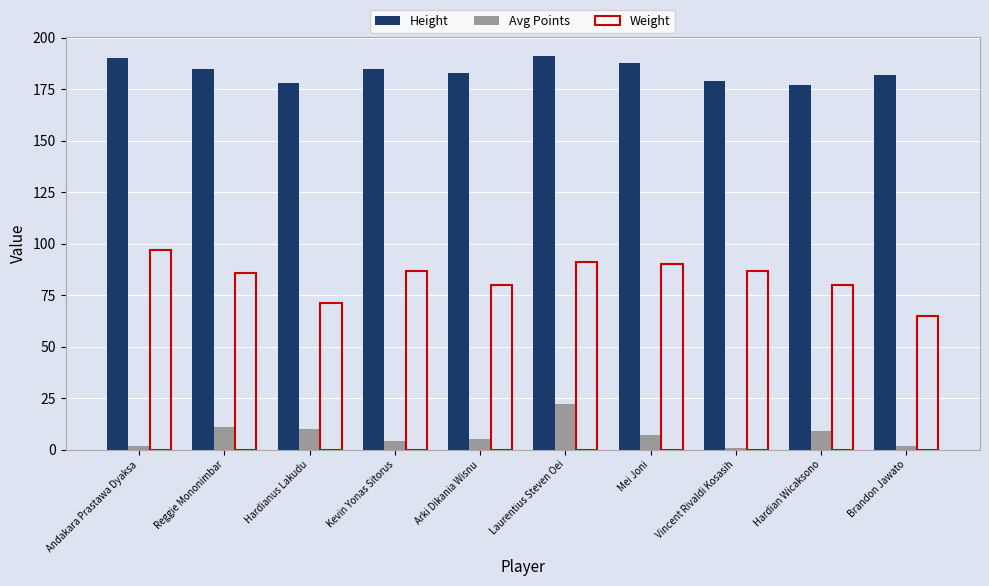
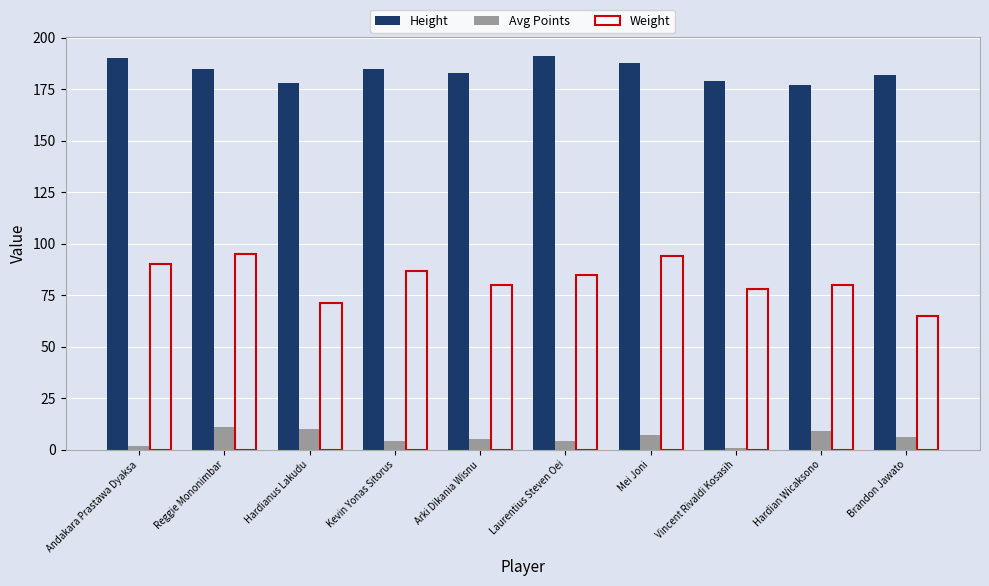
Weight, Andakara Prastawa Dyaksa: 97 -> 90
Weight, Reggie Mononimbar: 86 -> 95
Avg Points, Laurentius Steven Oei: 22 -> 4
Weight, Laurentius Steven Oei: 91 -> 85
Weight, Mei Joni: 90 -> 94
Weight, Vincent Rivaldi Kosasih: 87 -> 78
Avg Points, Brandon Jawato: 2 -> 6
